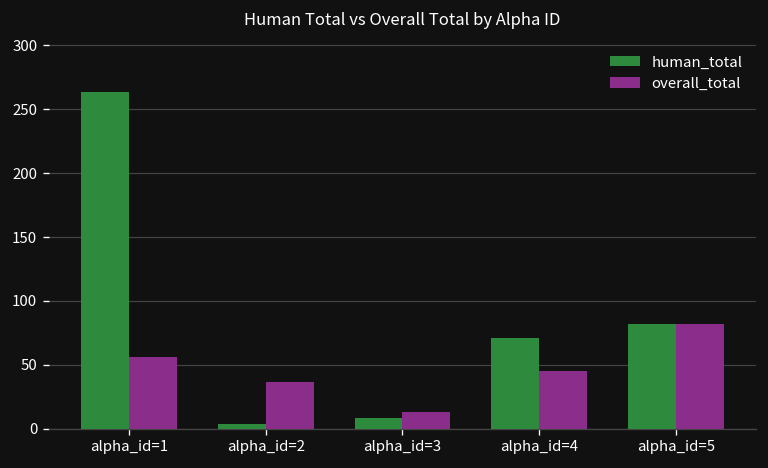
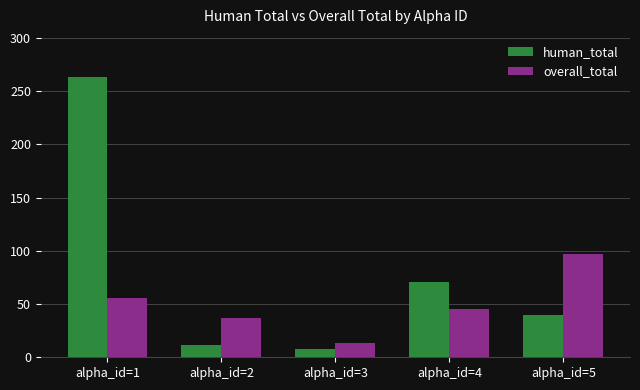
human_total, alpha_id=2: 4 -> 12
human_total, alpha_id=5: 82 -> 40
overall_total, alpha_id=5: 82 -> 97
